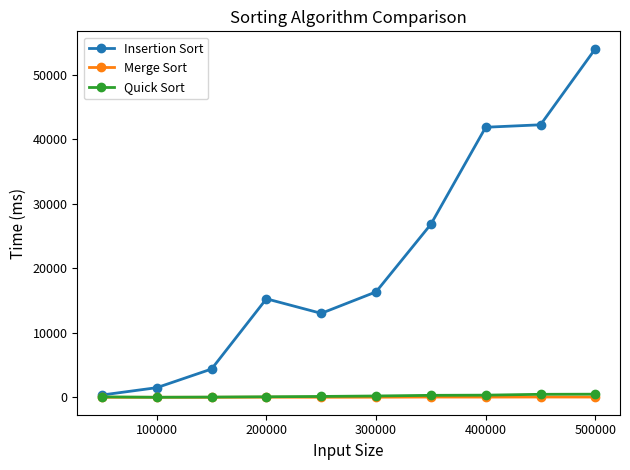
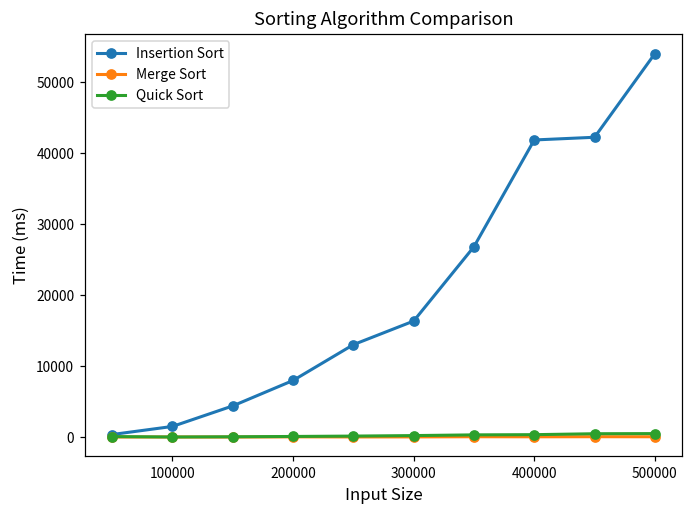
Insertion Sort, 200000: 15000 -> 8000
